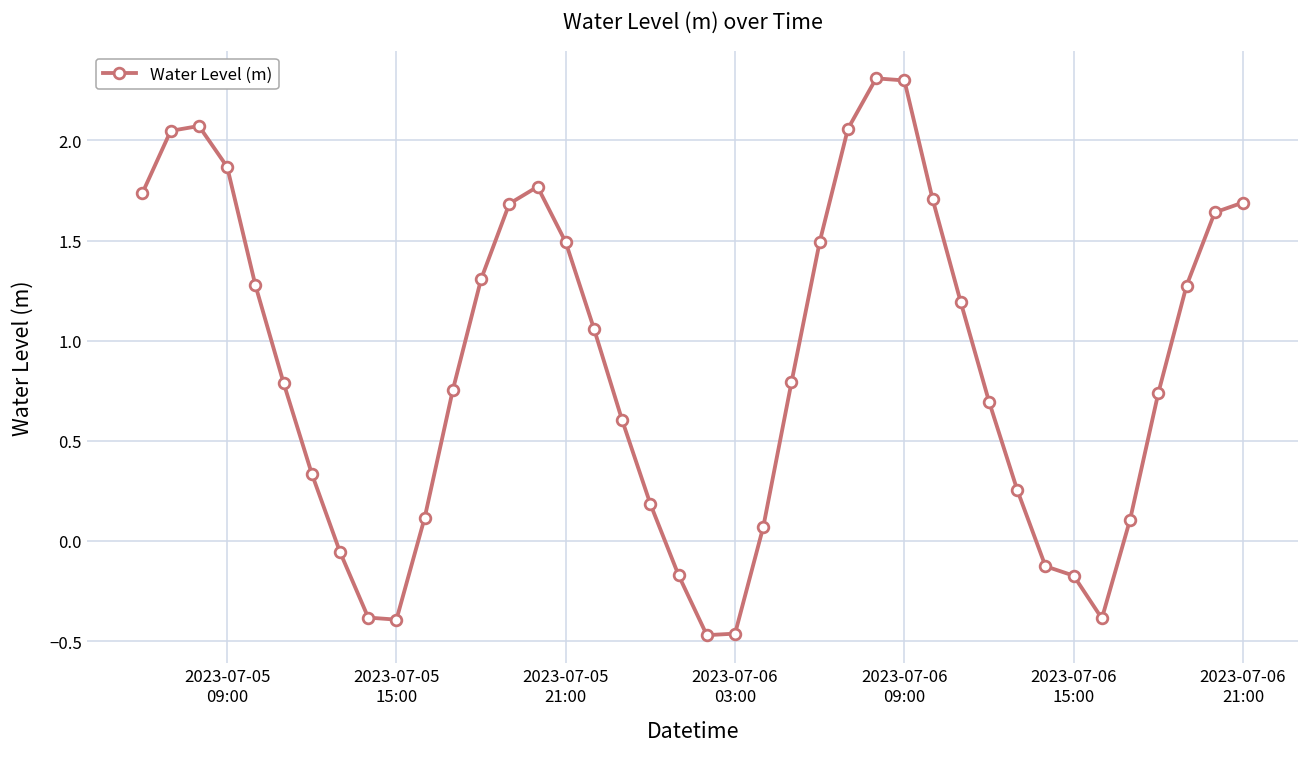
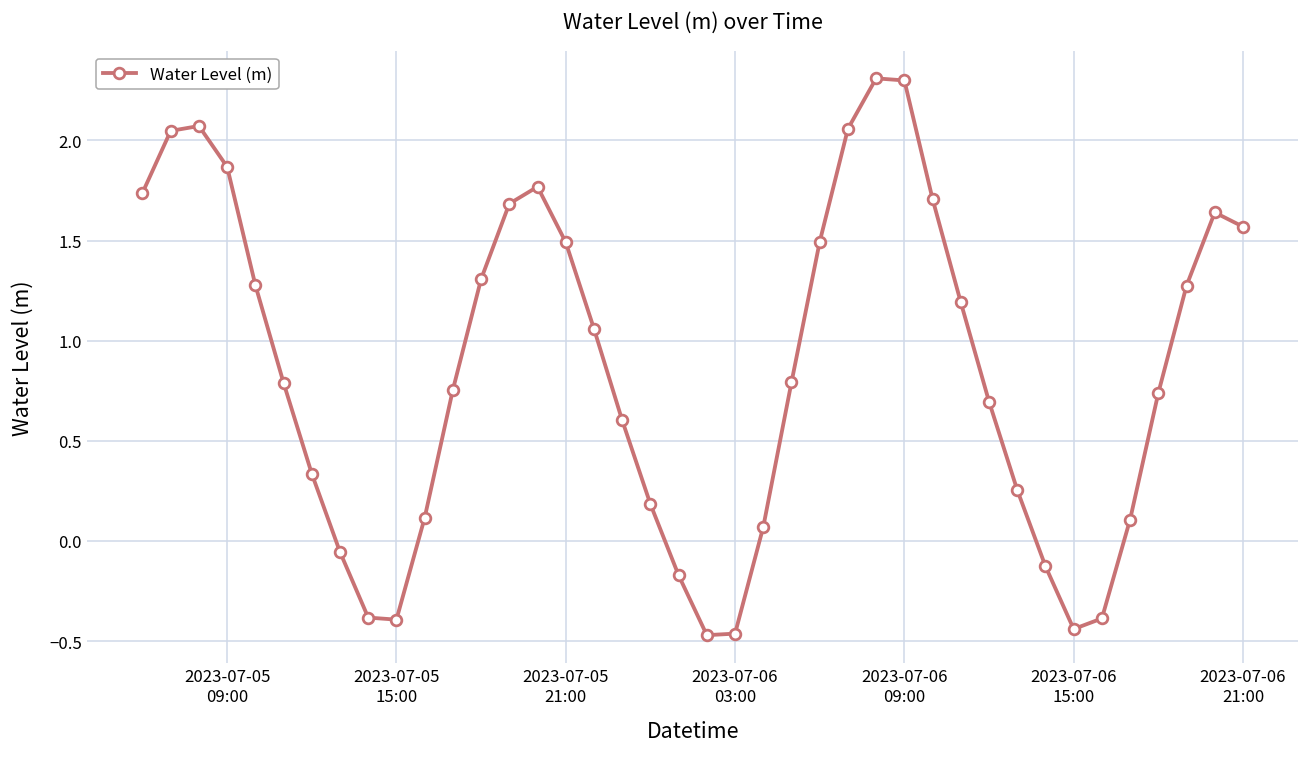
2023-07-06 15:00: -0.17 -> -0.44
2023-07-06 21:00: 1.69 -> 1.57
